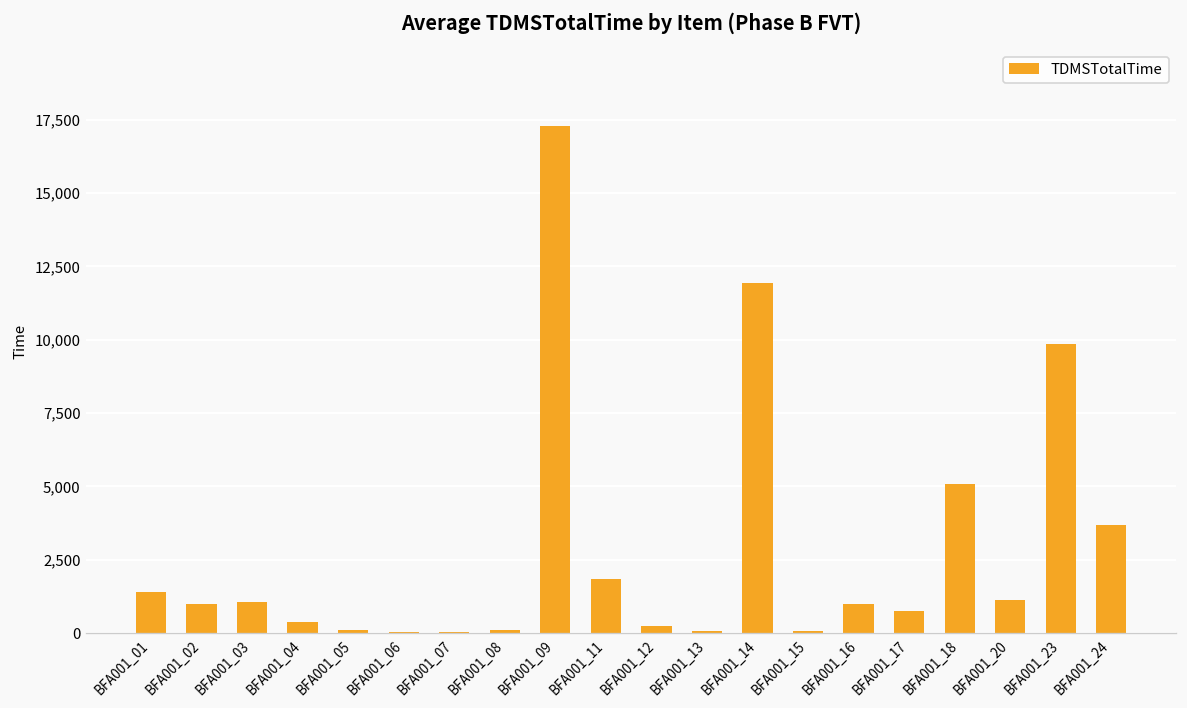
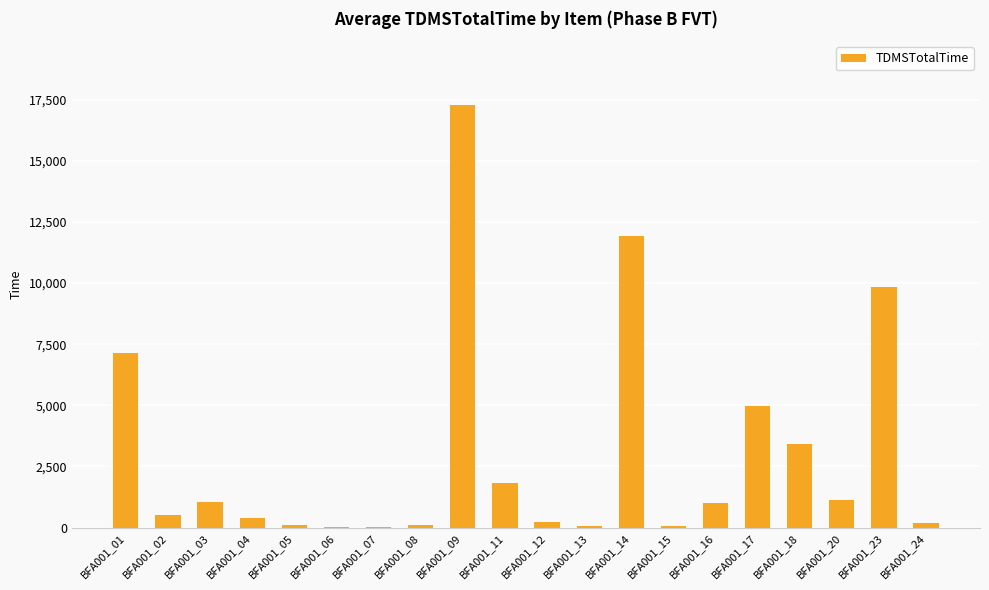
BFA001_01: 1,400 -> 7,100
BFA001_02: 1,000 -> 500
BFA001_17: 800 -> 5,000
BFA001_18: 5,100 -> 3,400
BFA001_24: 3,700 -> 200
